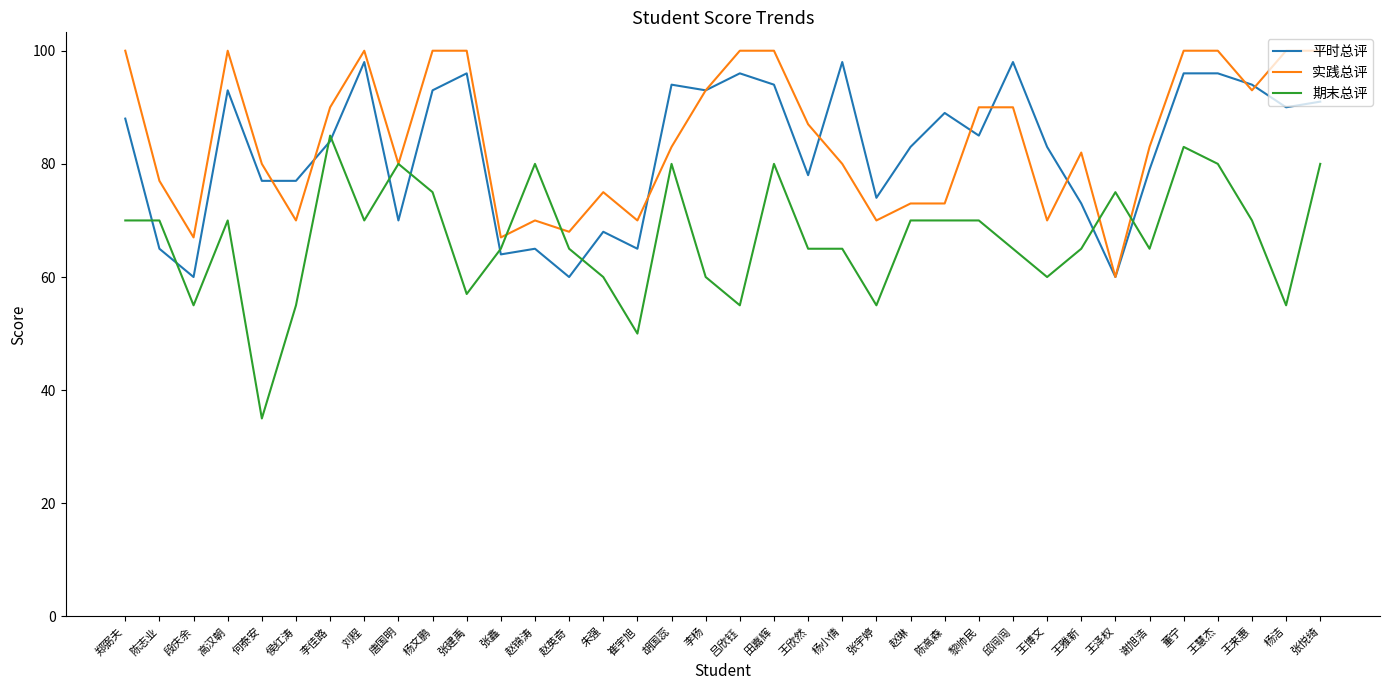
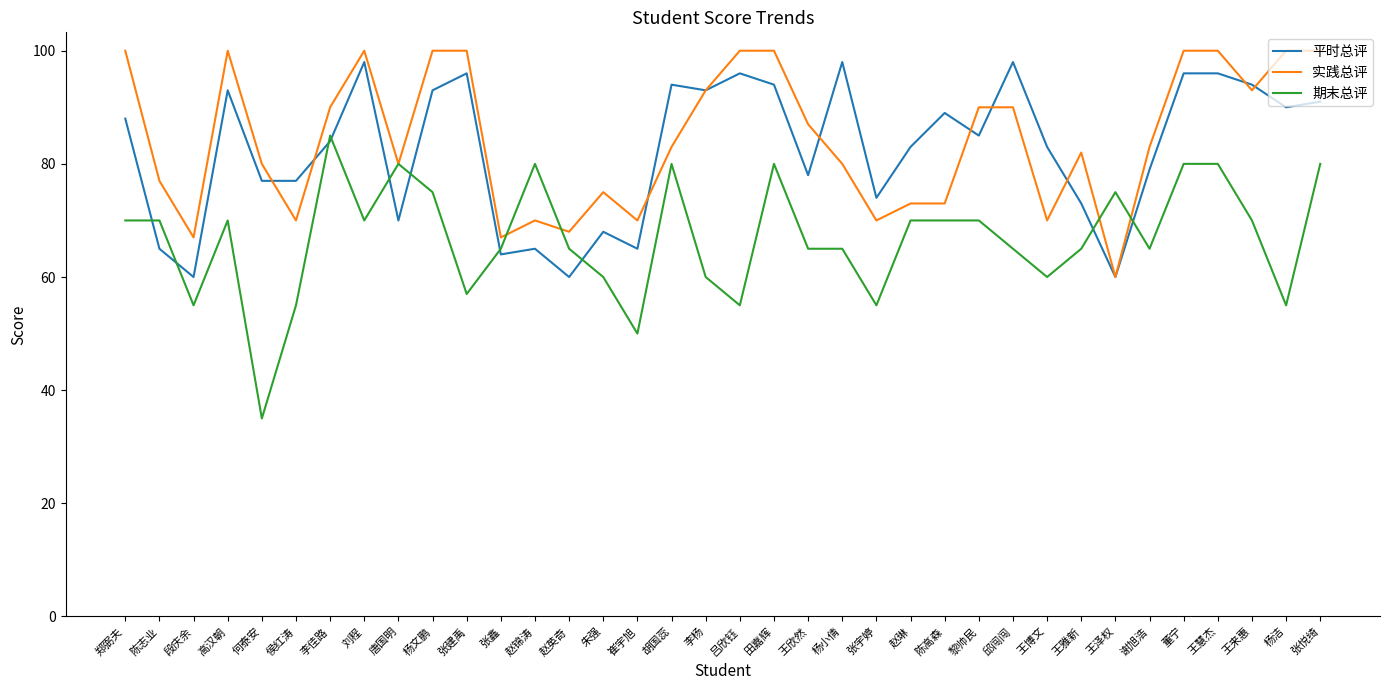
期末总评, 董宁: 83 -> 80
